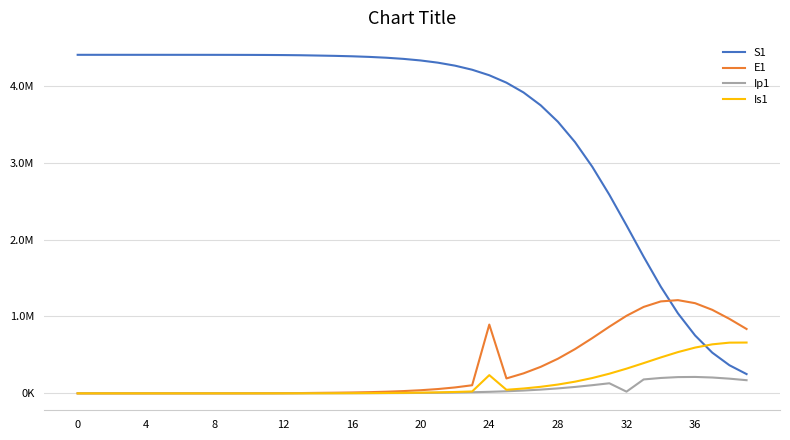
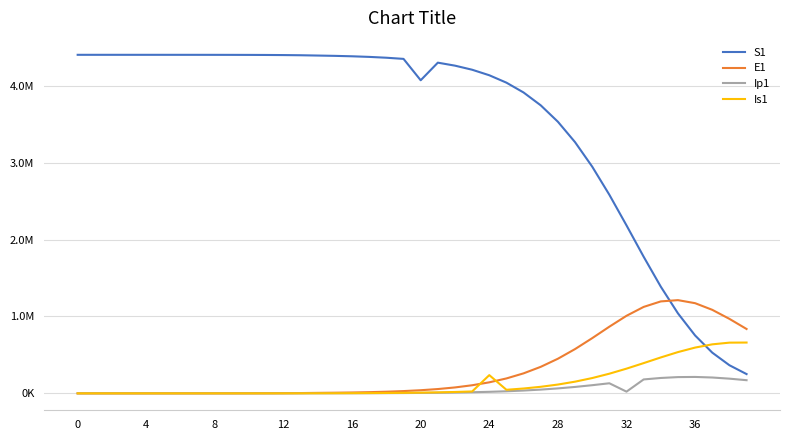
S1, 20: 4300000 -> 4100000
E1, 24: 900000 -> 100000
